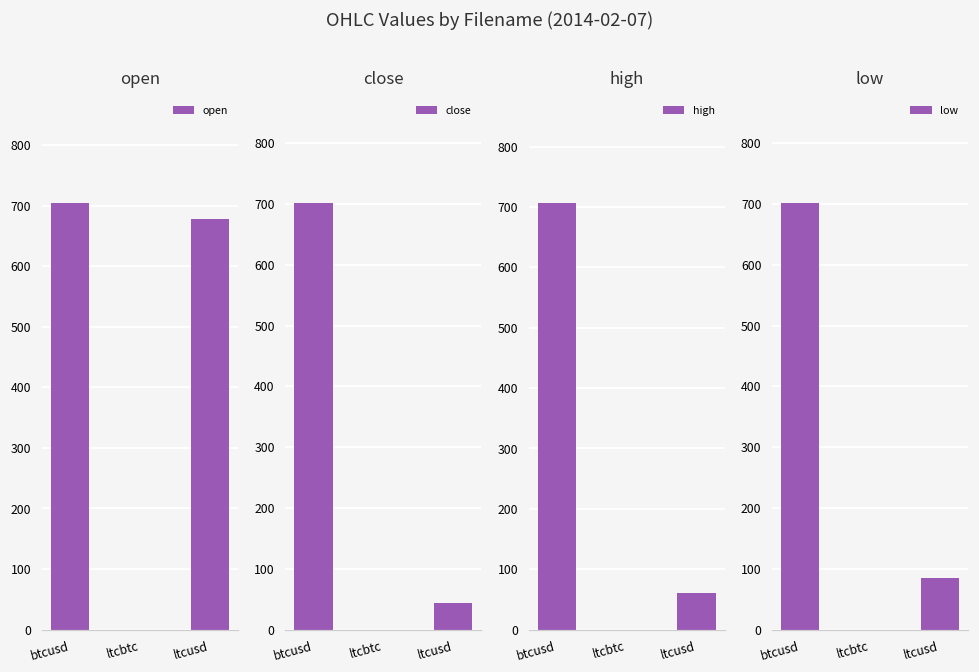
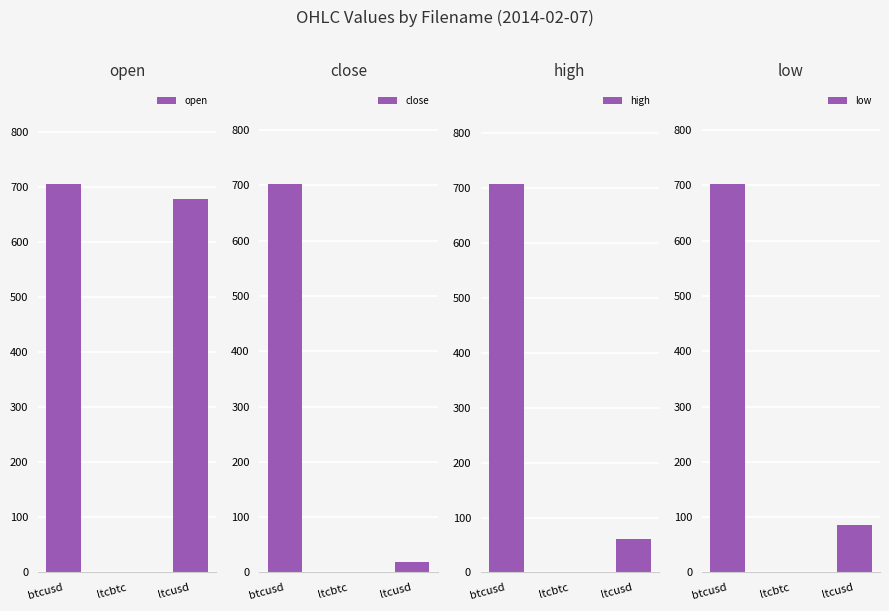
close, ltcusd: 40 -> 20
